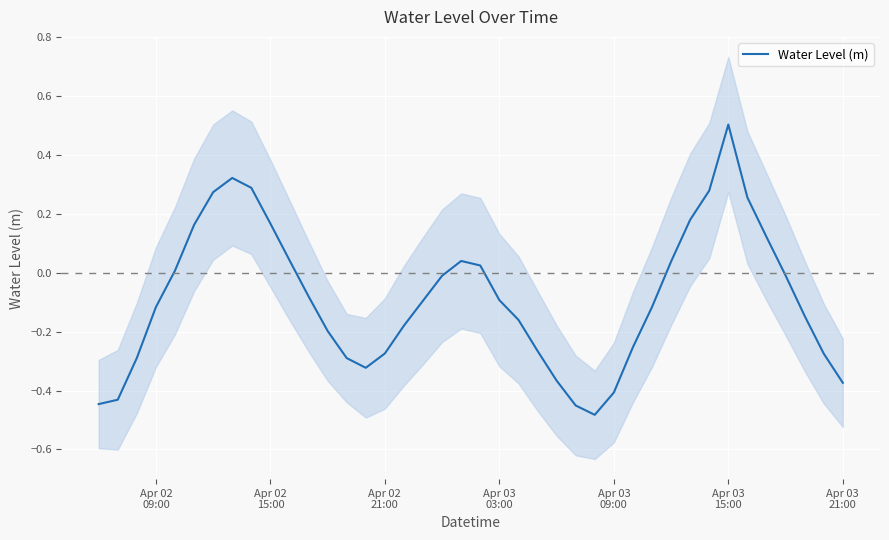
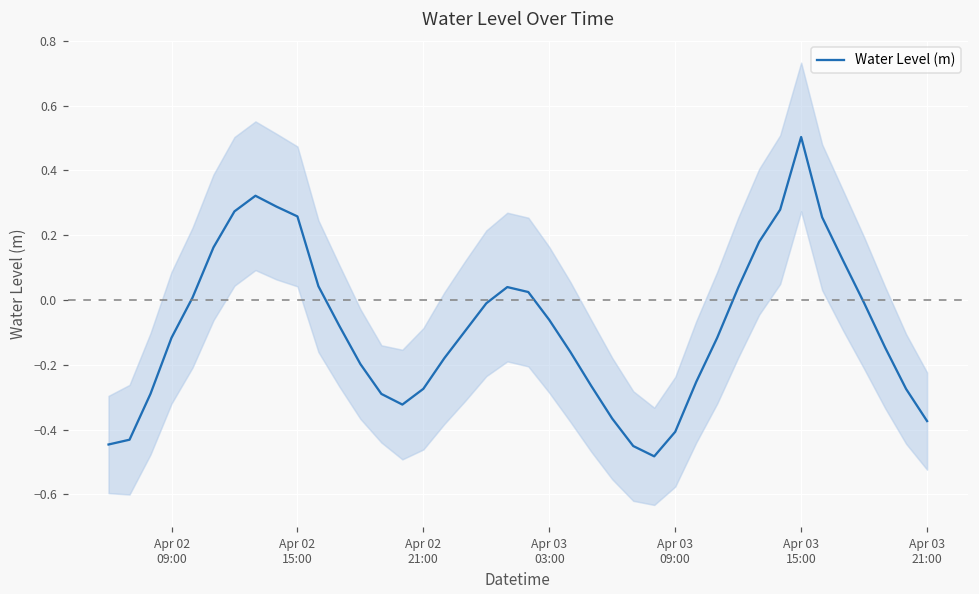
Water Level (m), Apr 02 15:00: 0.17 -> 0.26
Water Level (m), Apr 03 03:00: -0.09 -> -0.06
